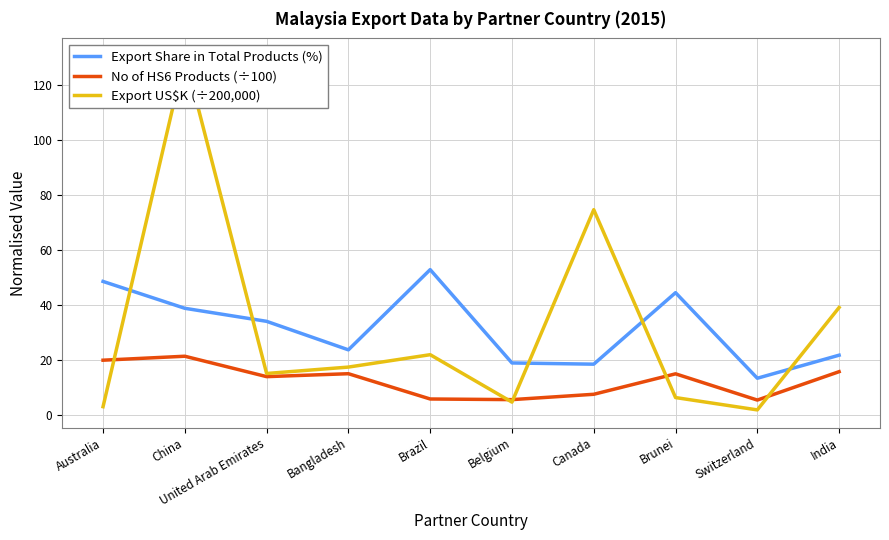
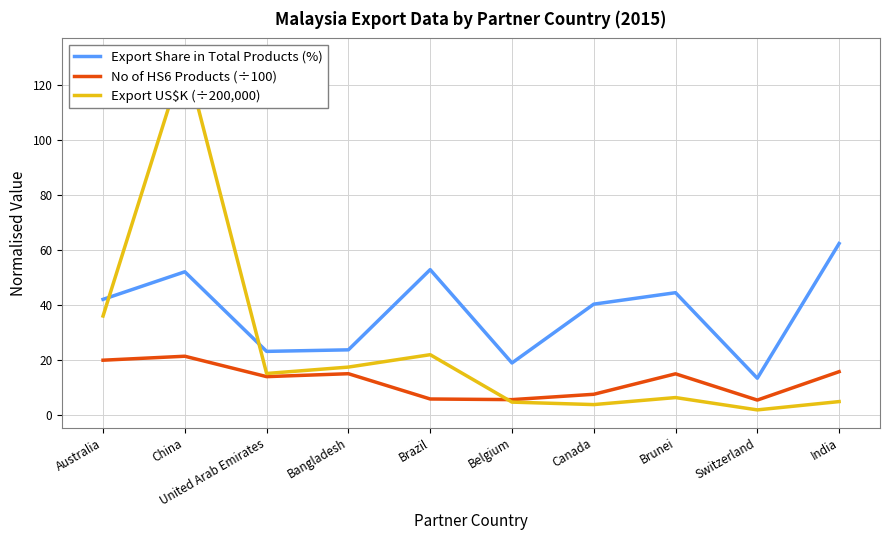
Export Share in Total Products (%), Australia: 49 -> 42
Export US$K (÷200,000), Australia: 3 -> 36
Export Share in Total Products (%), China: 39 -> 52
Export Share in Total Products (%), United Arab Emirates: 34 -> 23
Export Share in Total Products (%), Canada: 19 -> 40
Export US$K (÷200,000), Canada: 75 -> 4
Export Share in Total Products (%), India: 22 -> 62
Export US$K (÷200,000), India: 39 -> 5
